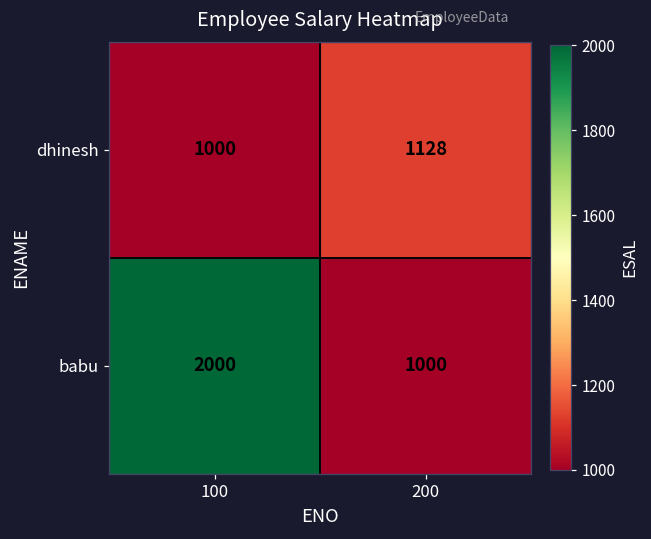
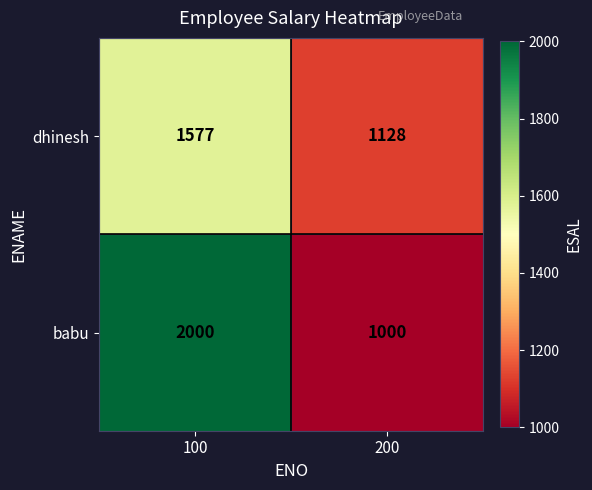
dhinesh, 100: 1000 -> 1577
